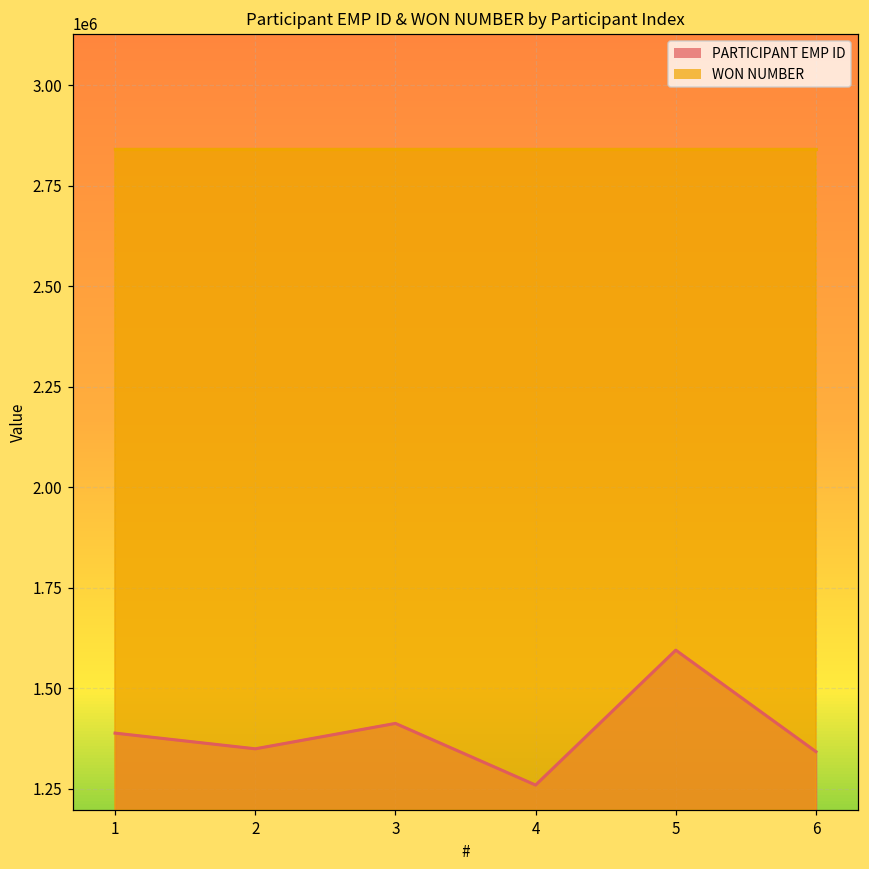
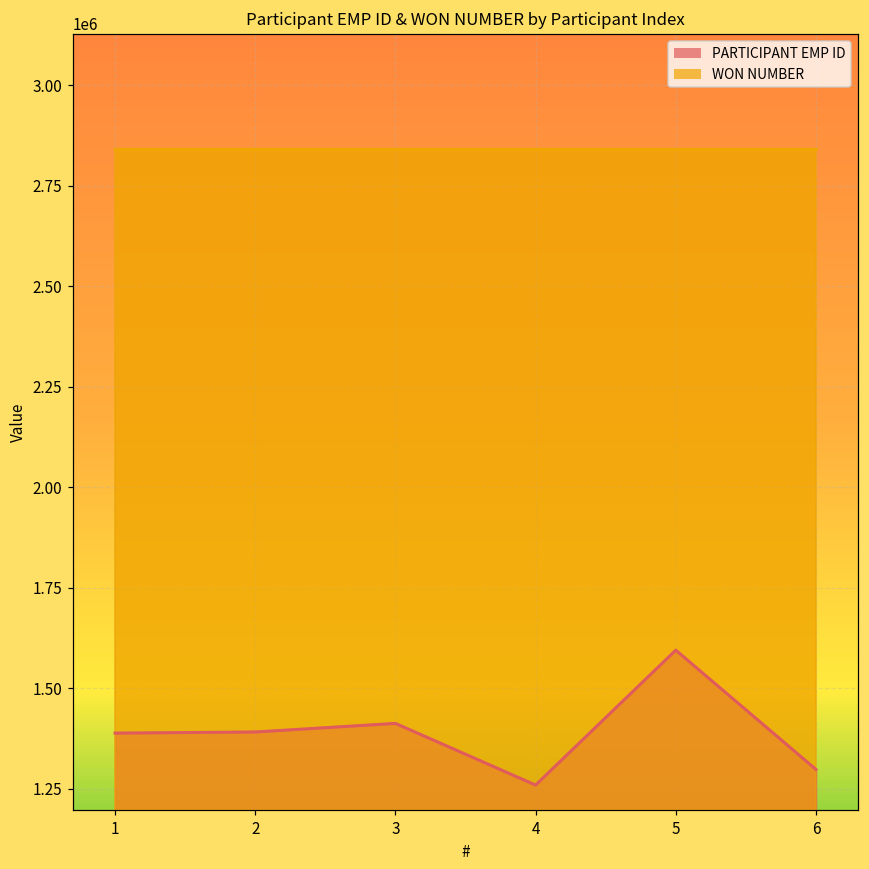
PARTICIPANT EMP ID, 2: 1350000 -> 1390000
PARTICIPANT EMP ID, 6: 1340000 -> 1300000
